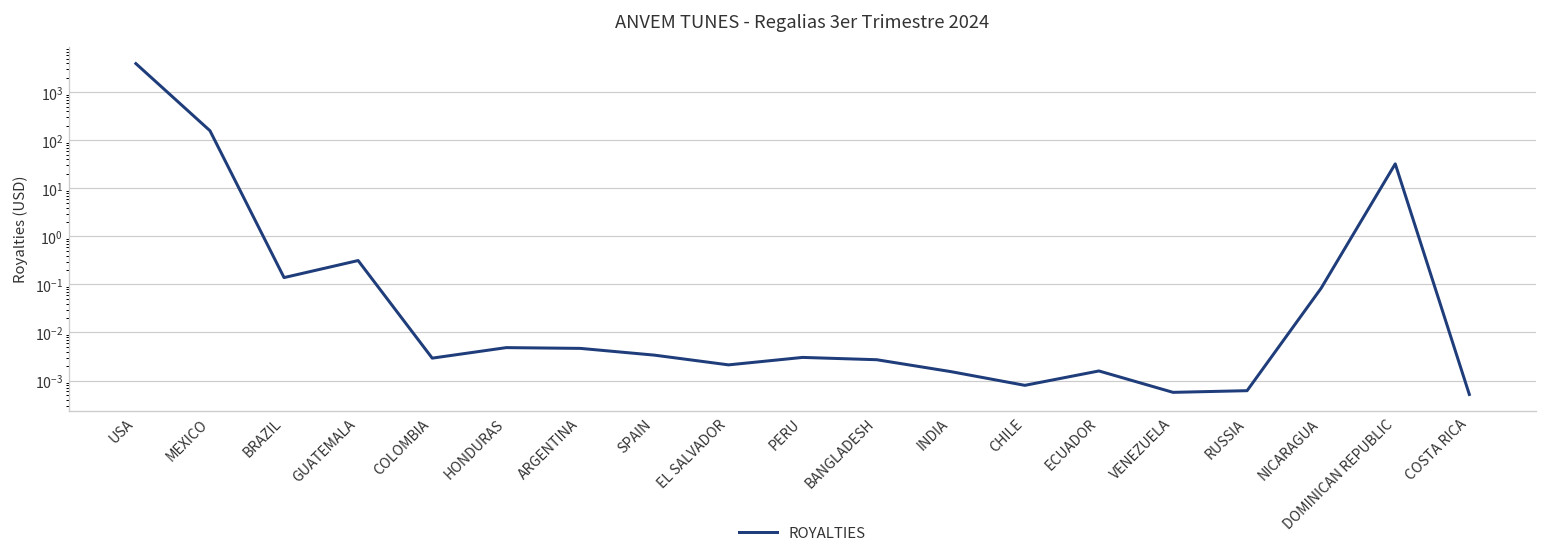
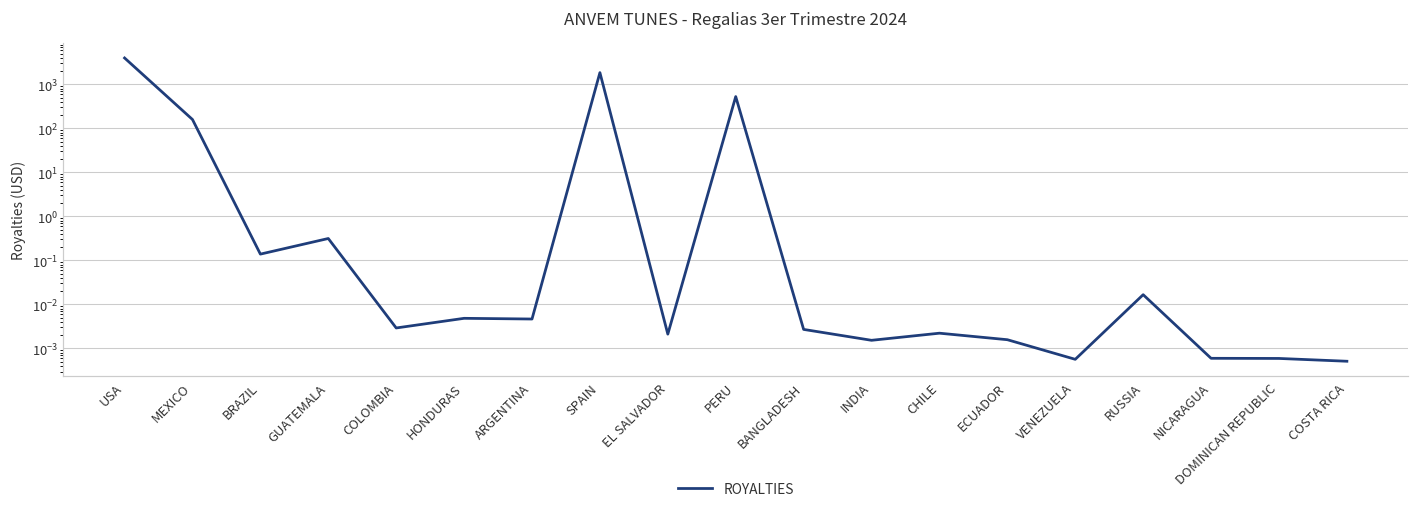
SPAIN: 0.003 -> 2000
PERU: 0.003 -> 500
CHILE: 0.0008 -> 0.002
RUSSIA: 0.0006 -> 0.017
NICARAGUA: 0.08 -> 0.0006
DOMINICAN REPUBLIC: 30 -> 0.0006
